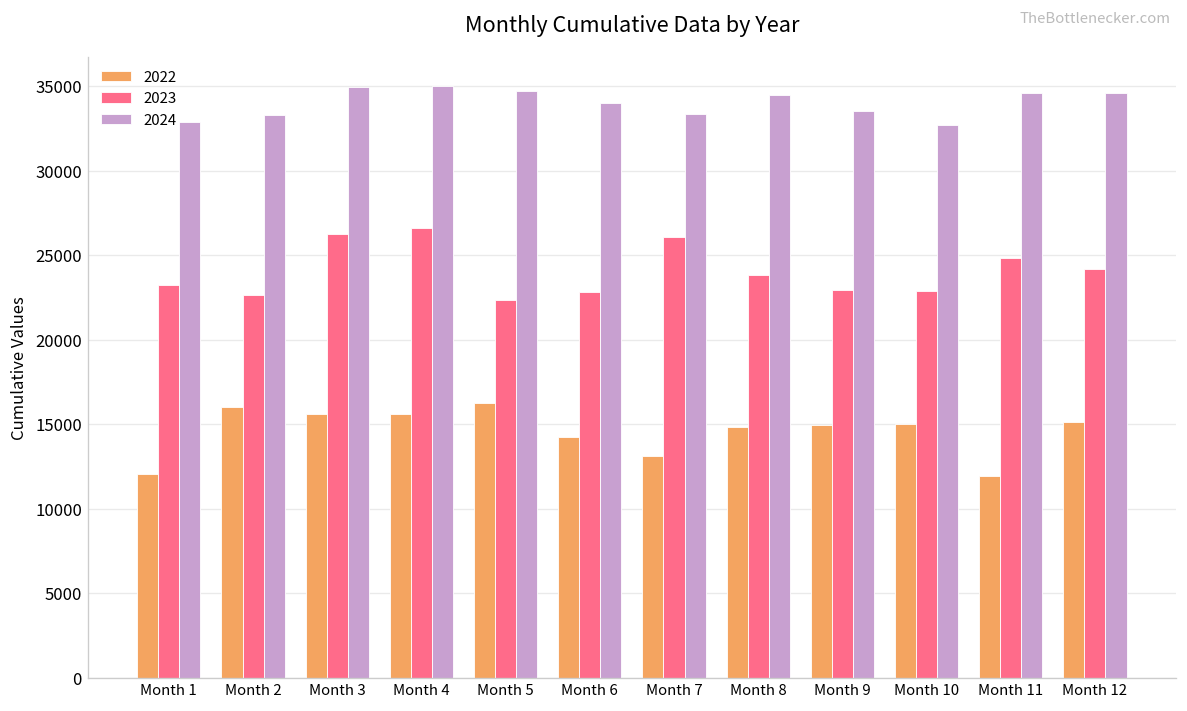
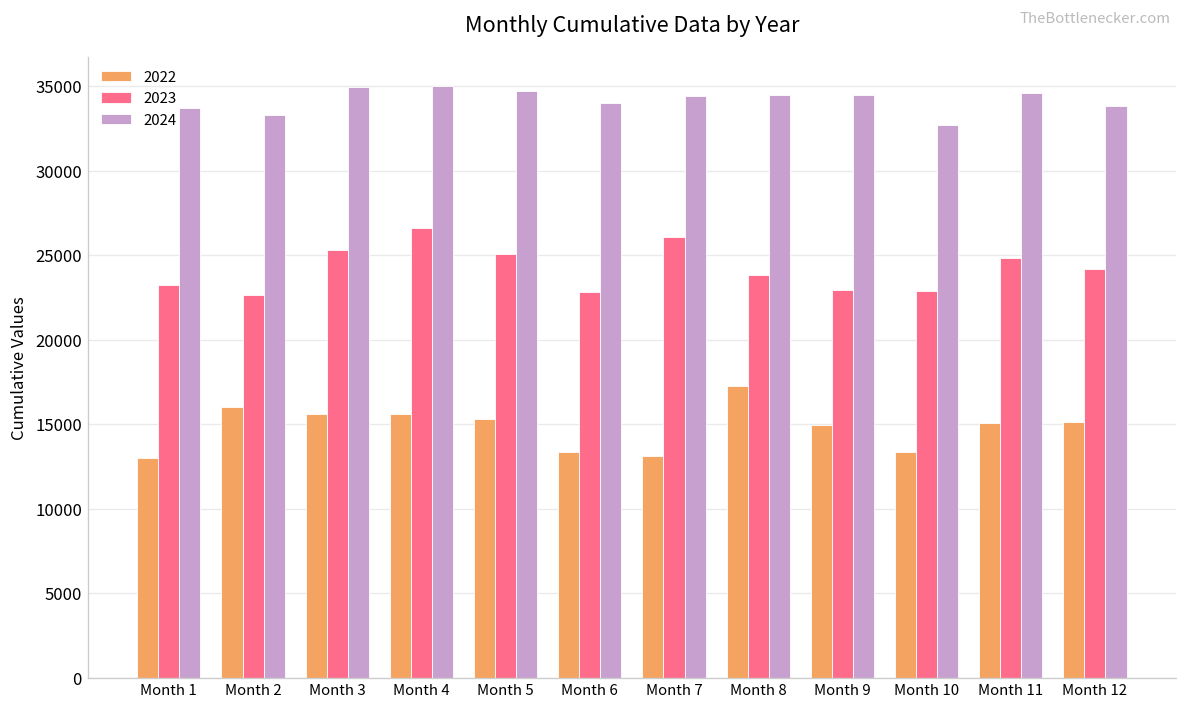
2022, Month 1: 12000 -> 13000
2024, Month 1: 32900 -> 33700
2023, Month 3: 26200 -> 25300
2022, Month 5: 16300 -> 15300
2023, Month 5: 22400 -> 25100
2022, Month 6: 14200 -> 13400
2024, Month 7: 33400 -> 34400
2022, Month 8: 14900 -> 17300
2024, Month 9: 33500 -> 34500
2022, Month 10: 15000 -> 13400
2022, Month 11: 11900 -> 15100
2024, Month 12: 34600 -> 33800
